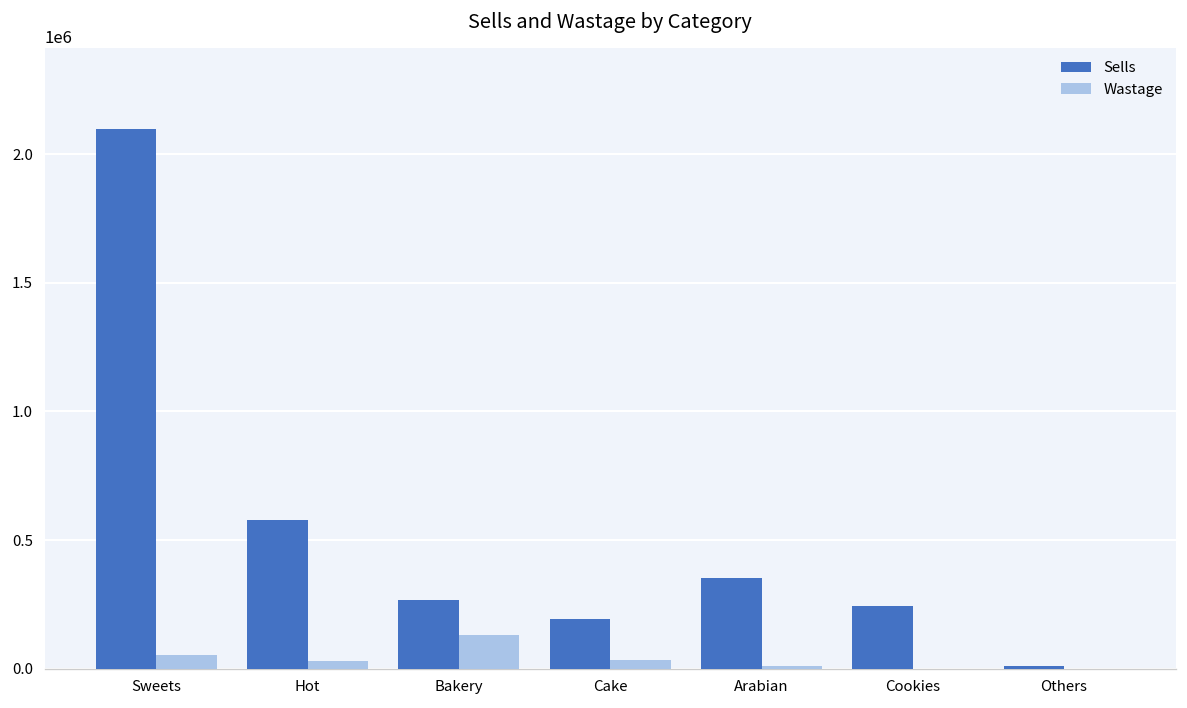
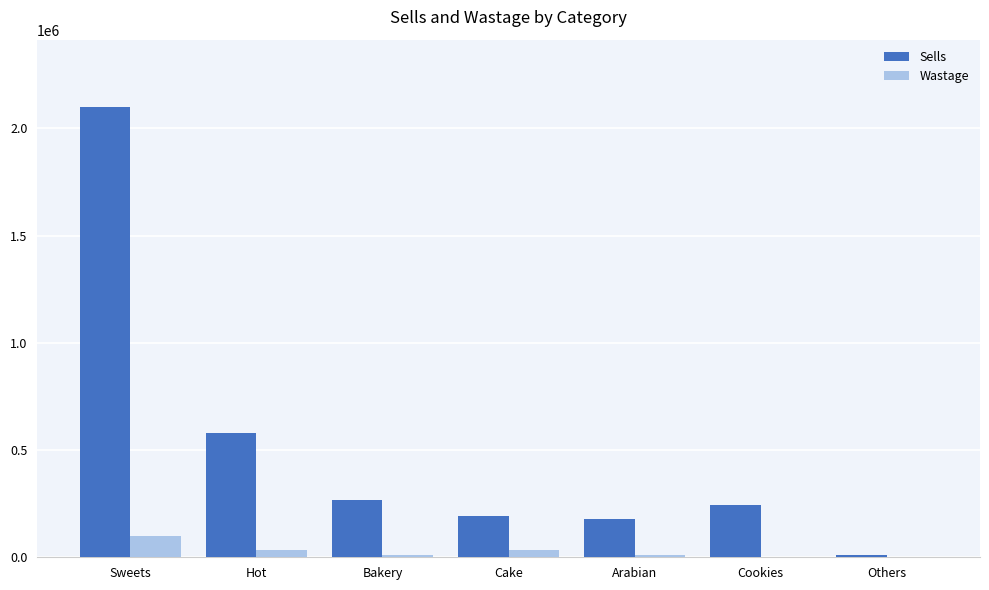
Wastage, Sweets: 50000 -> 100000
Wastage, Bakery: 130000 -> 10000
Sells, Arabian: 350000 -> 180000
